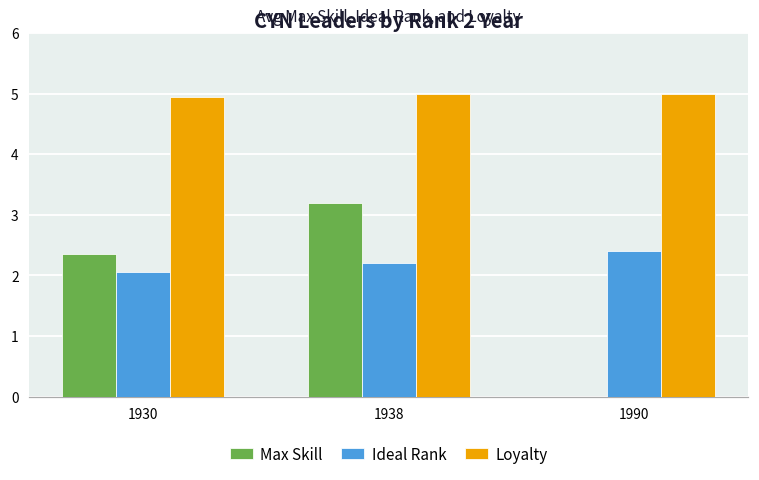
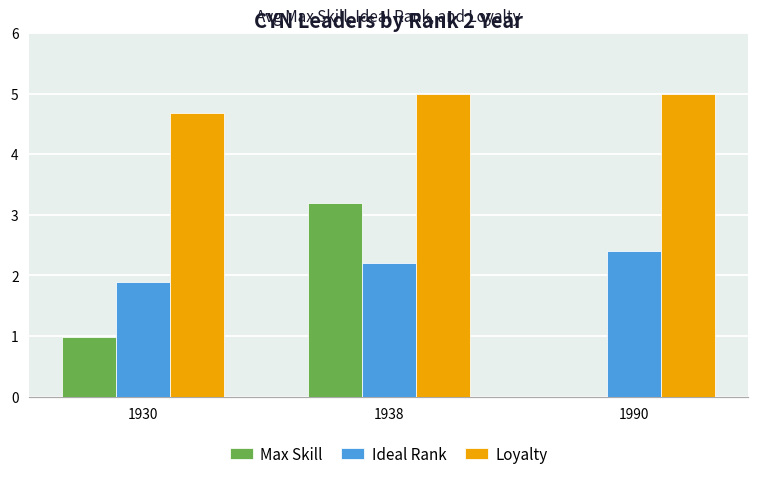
Max Skill, 1930: 2.4 -> 1.0
Ideal Rank, 1930: 2.1 -> 1.9
Loyalty, 1930: 5.0 -> 4.7
